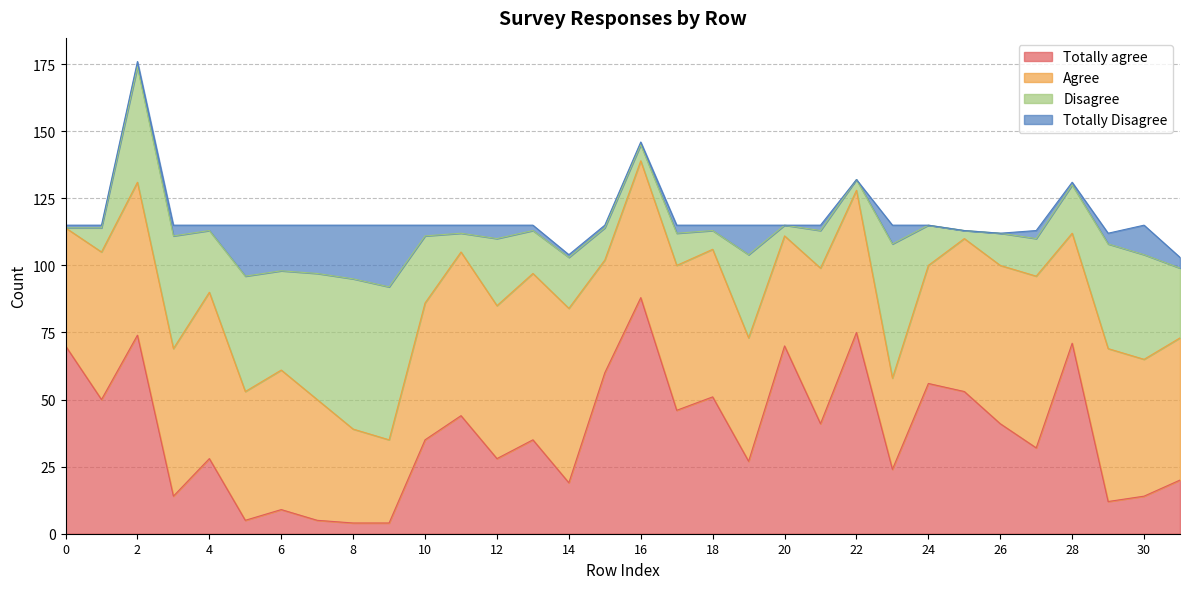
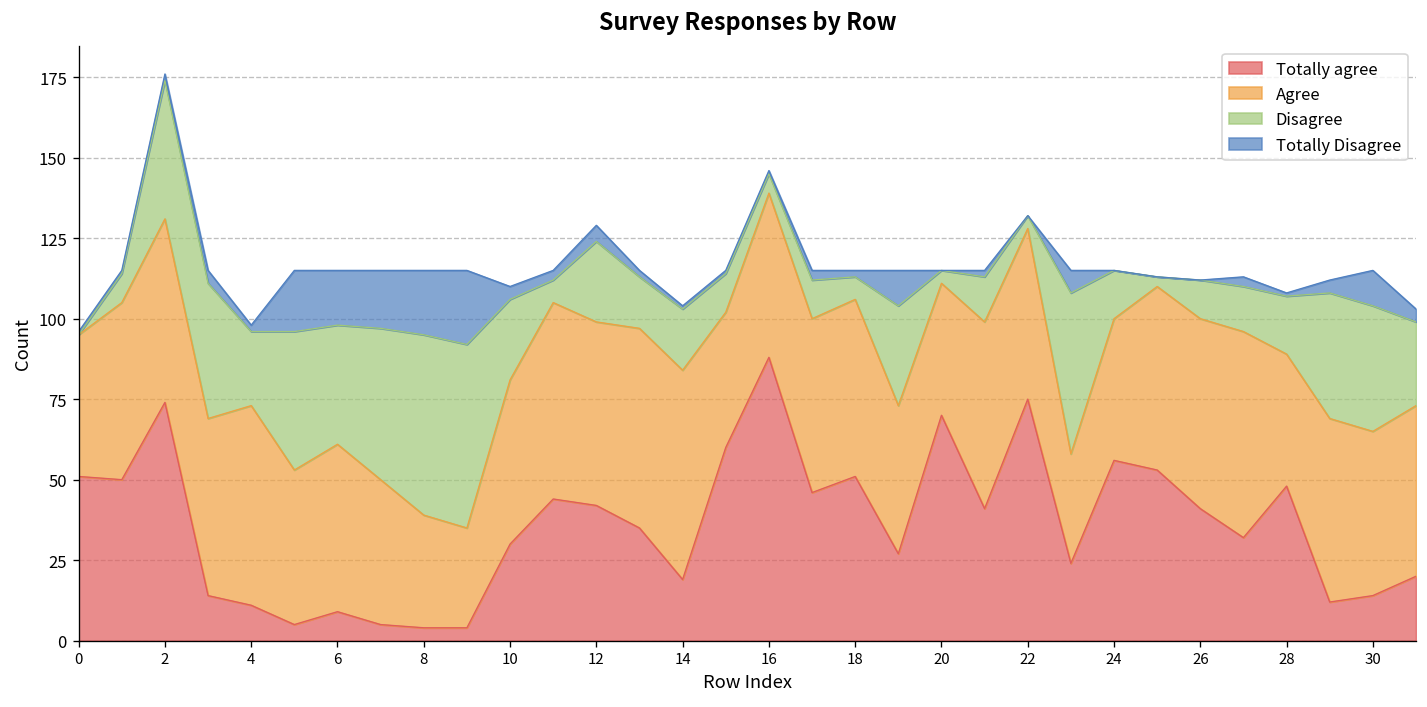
Totally agree, 0: 70 -> 51
Totally agree, 4: 28 -> 11
Totally agree, 10: 35 -> 30
Totally agree, 12: 28 -> 42
Totally agree, 28: 71 -> 48
